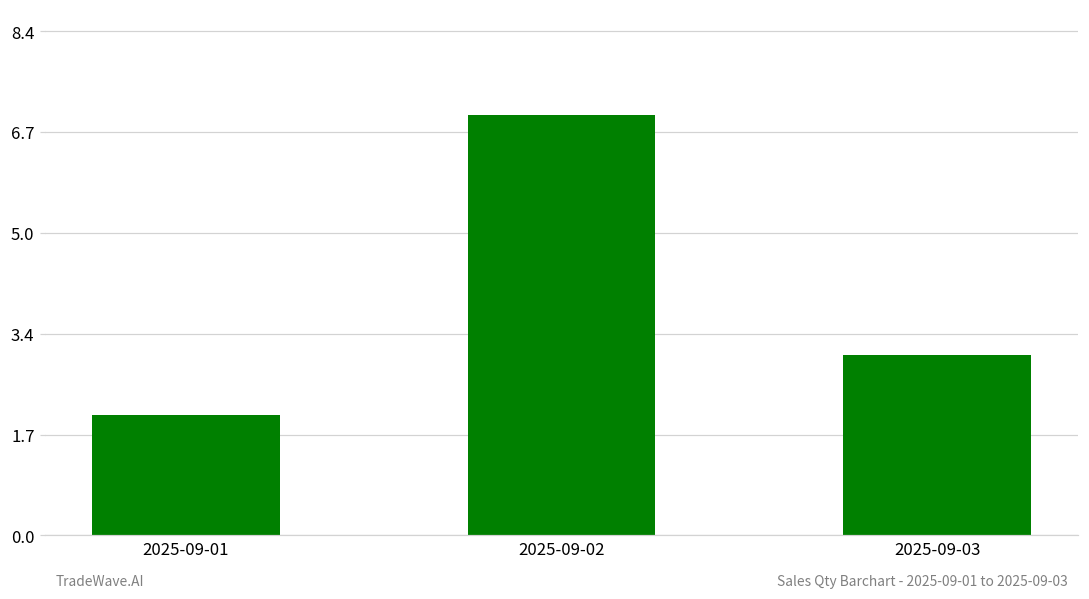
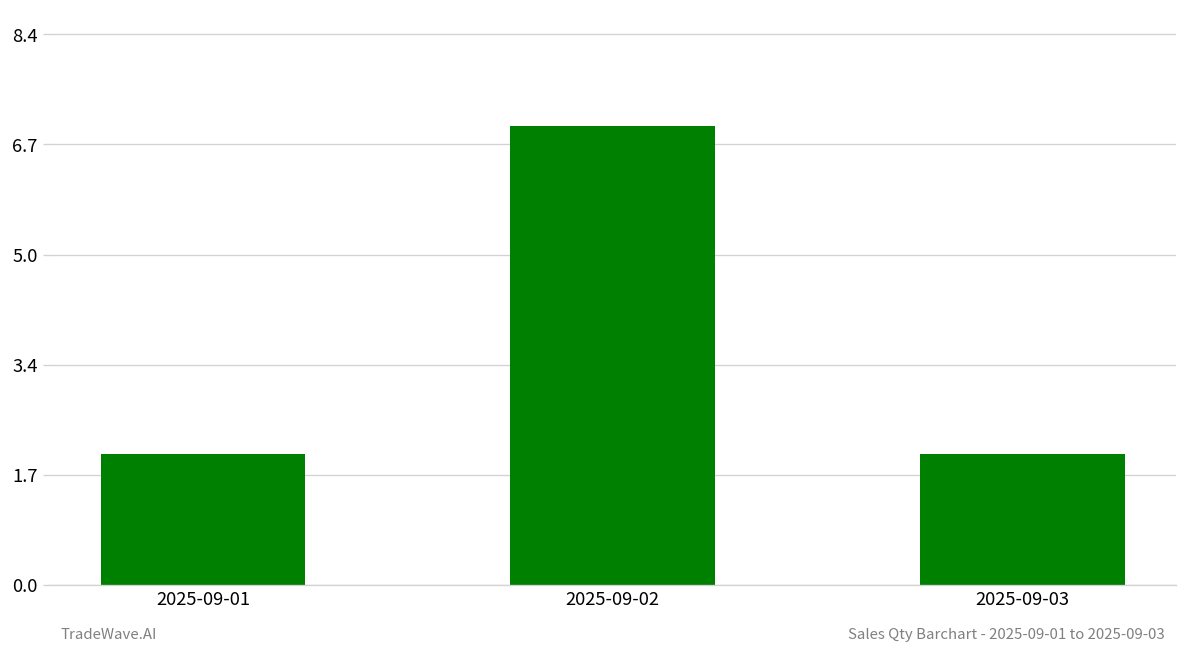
2025-09-03: 3 -> 2
